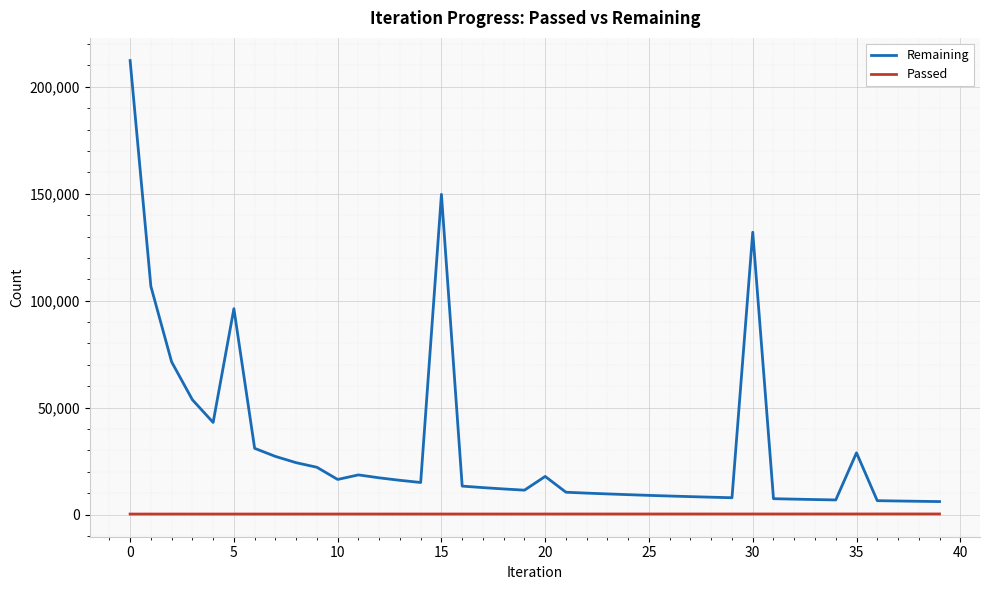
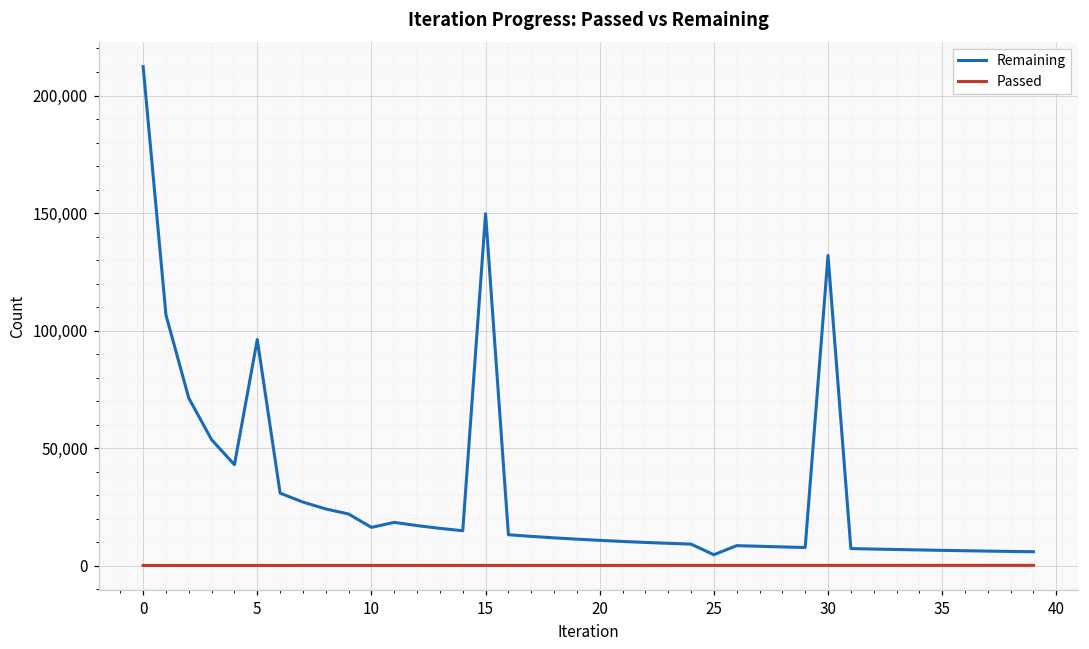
Remaining, 20: 18,000 -> 11,000
Remaining, 25: 9,000 -> 5,000
Remaining, 35: 29,000 -> 7,000
